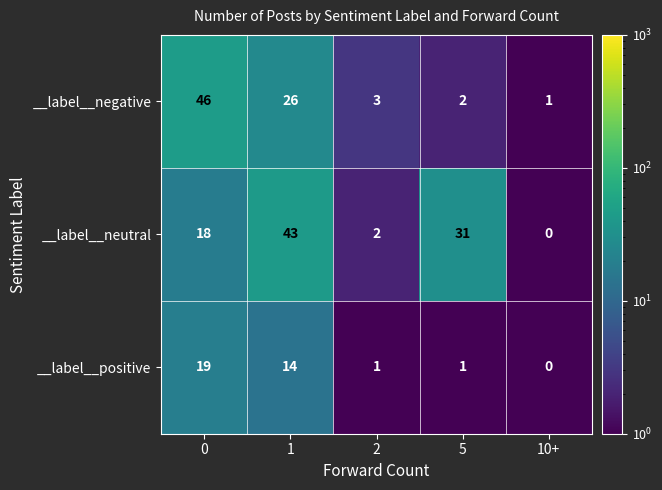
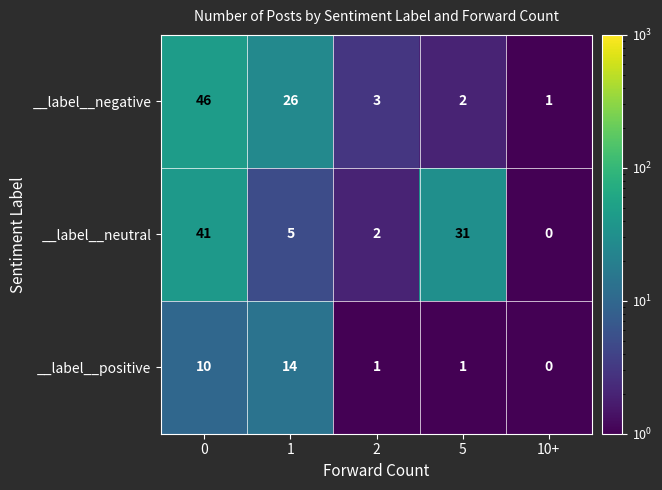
__label__neutral, 0: 18 -> 41
__label__neutral, 1: 43 -> 5
__label__positive, 0: 19 -> 10
